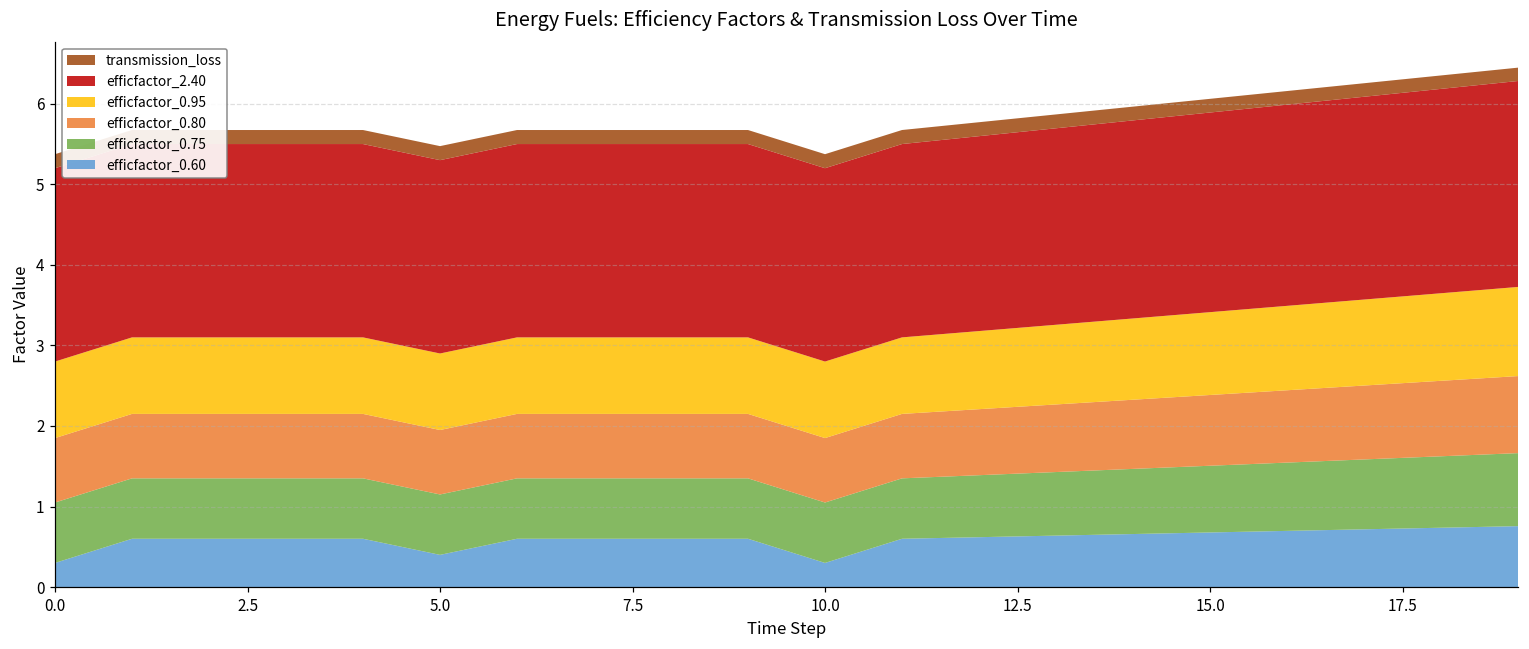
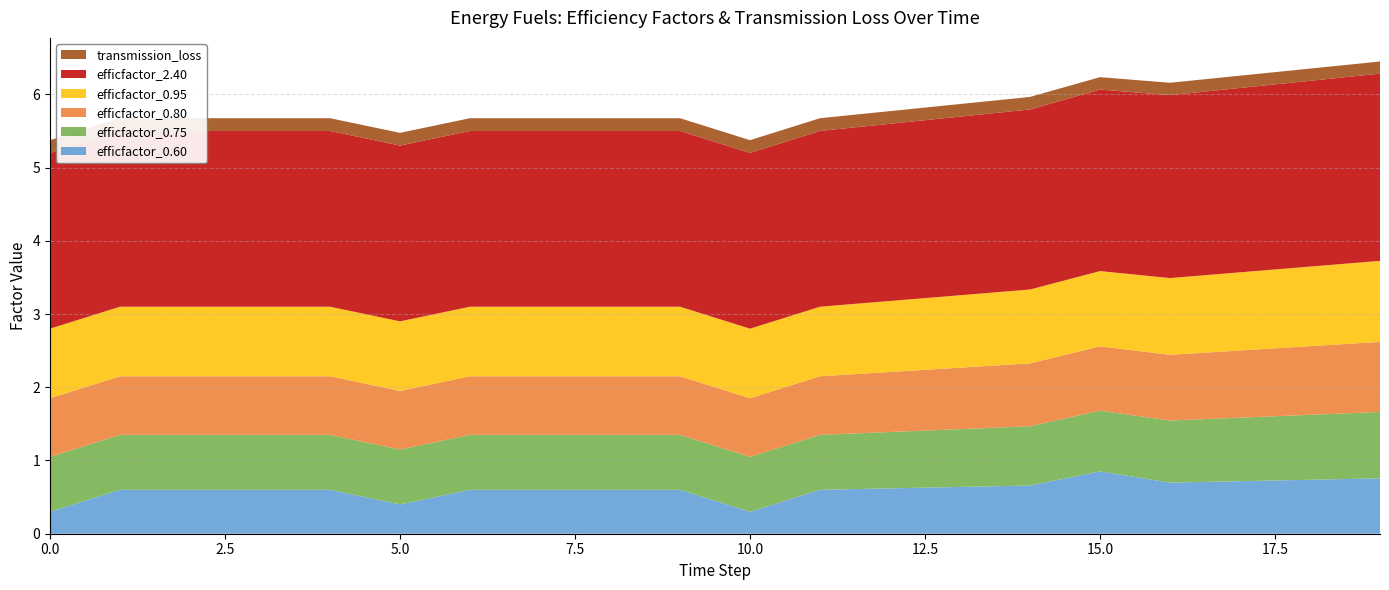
efficfactor_0.60, 15.0: 0.7 -> 0.9
